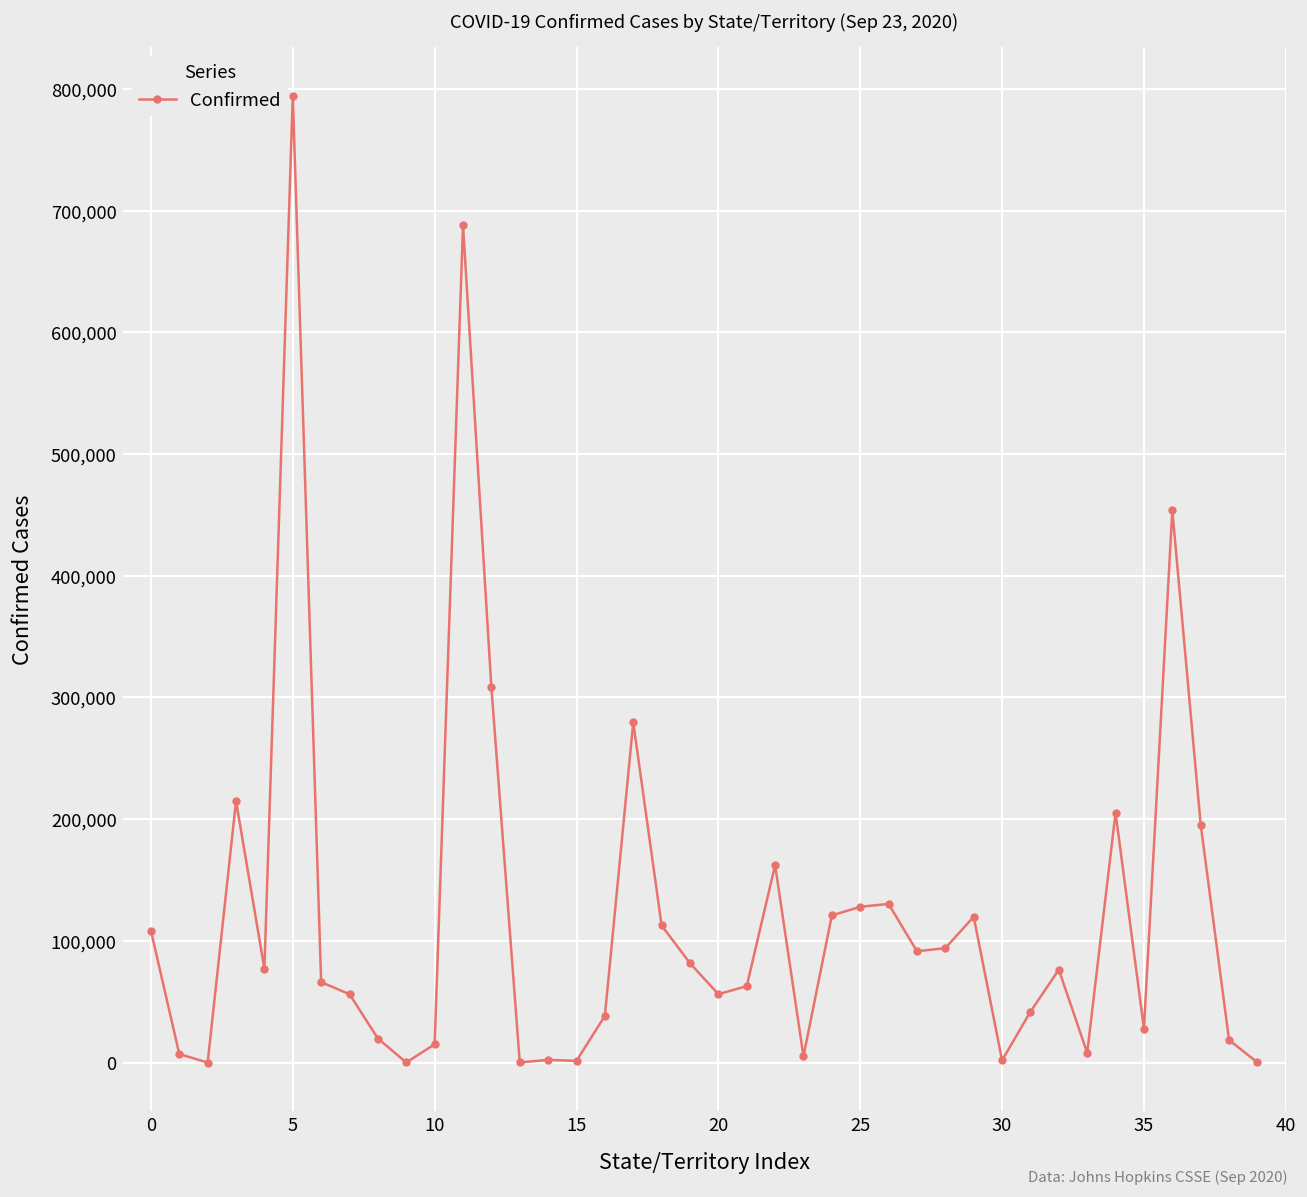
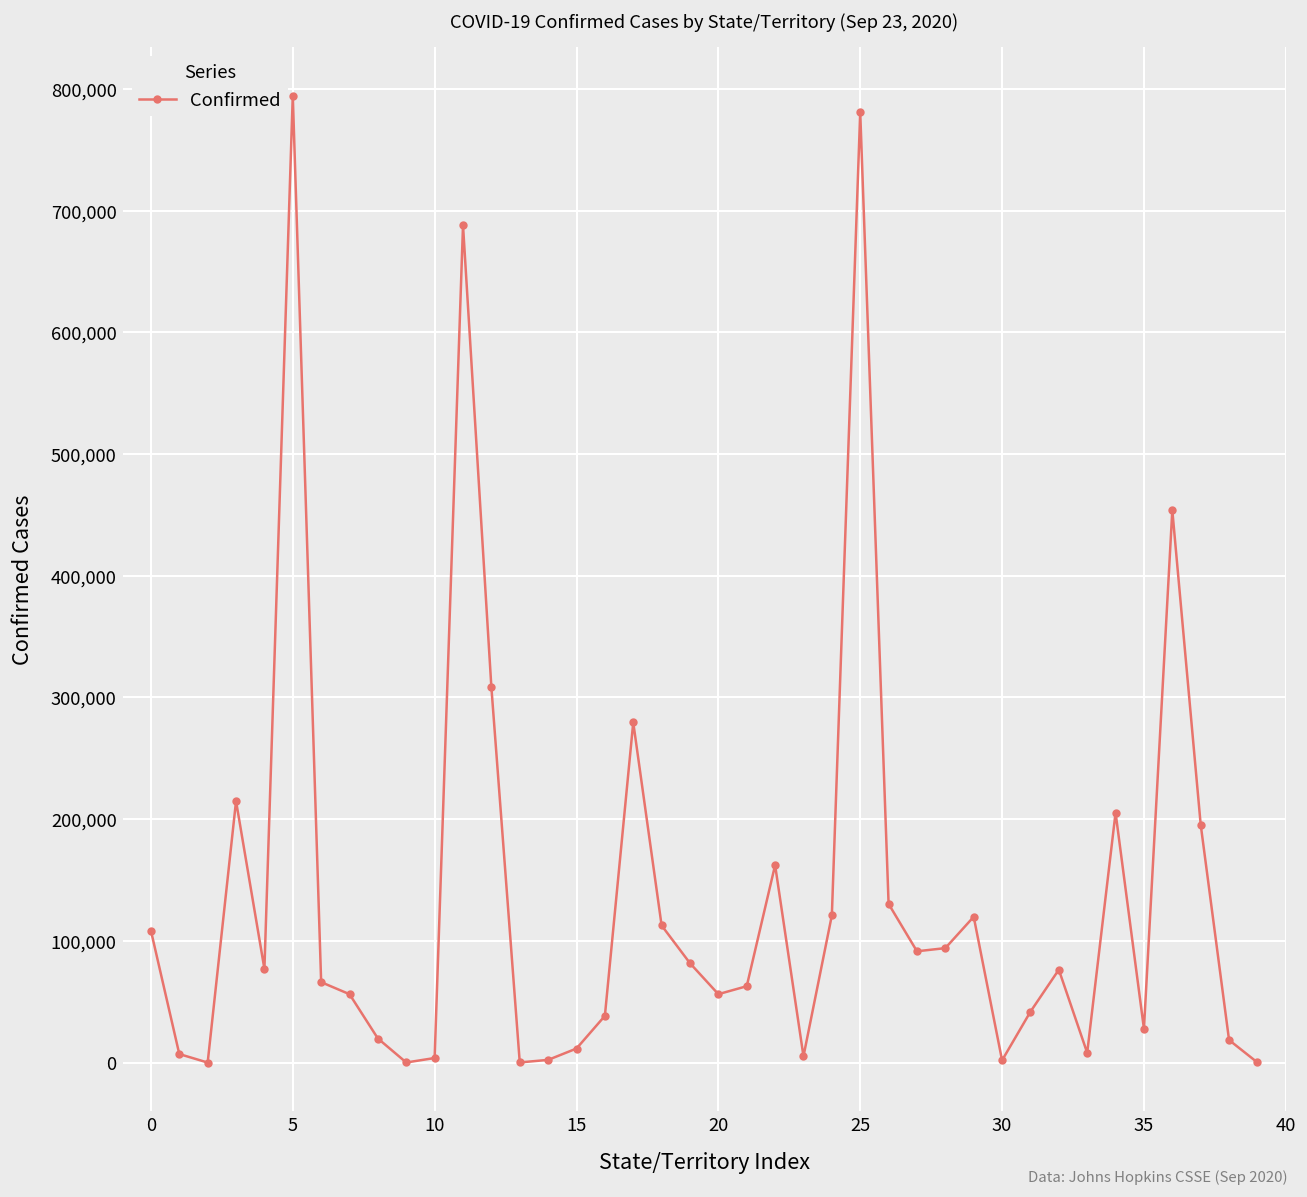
10: 15,000 -> 4,000
15: 1,000 -> 12,000
25: 128,000 -> 781,000
